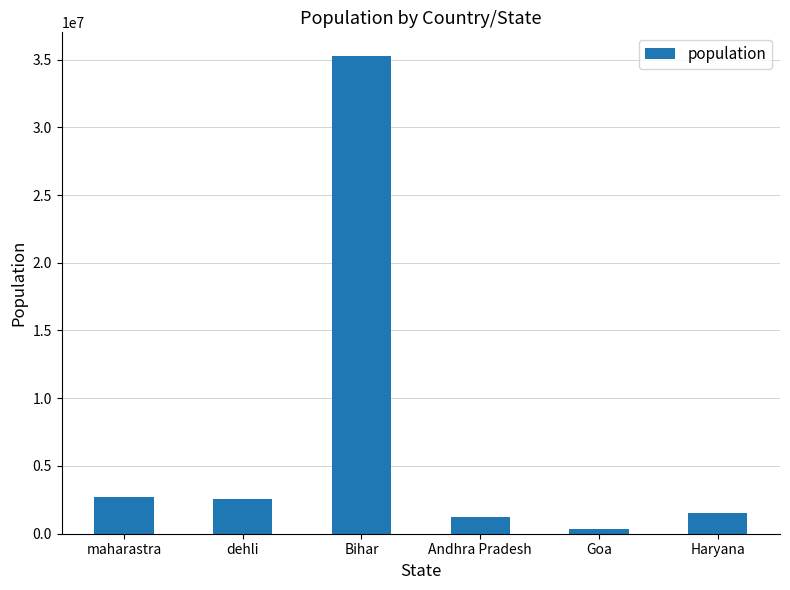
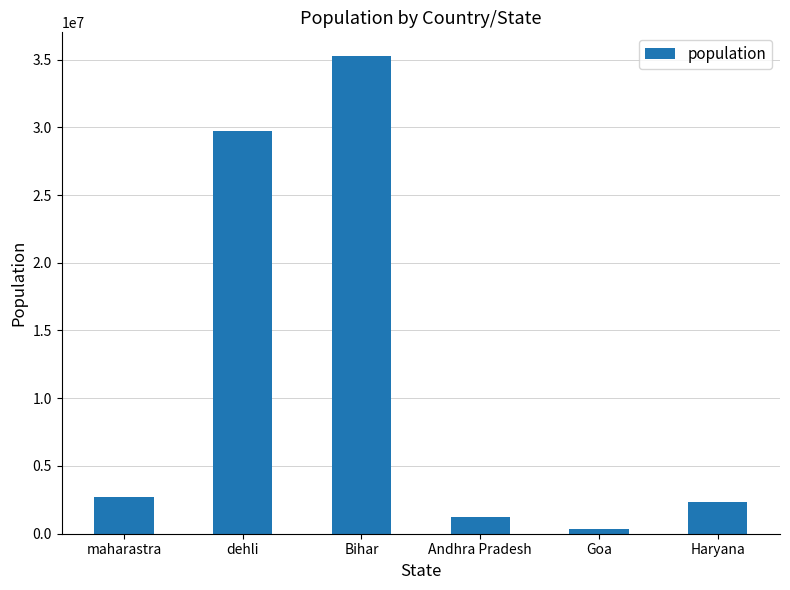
dehli: 2600000 -> 29700000
Haryana: 1500000 -> 2300000
